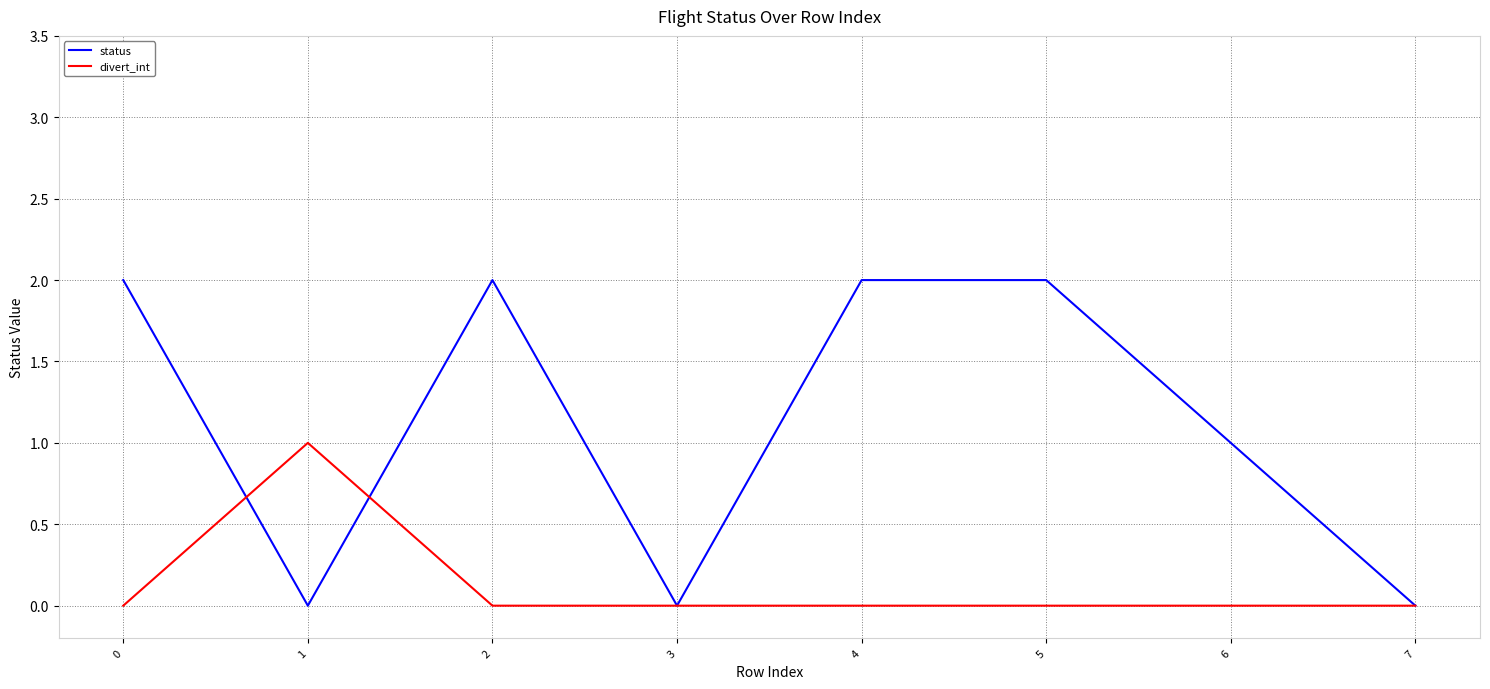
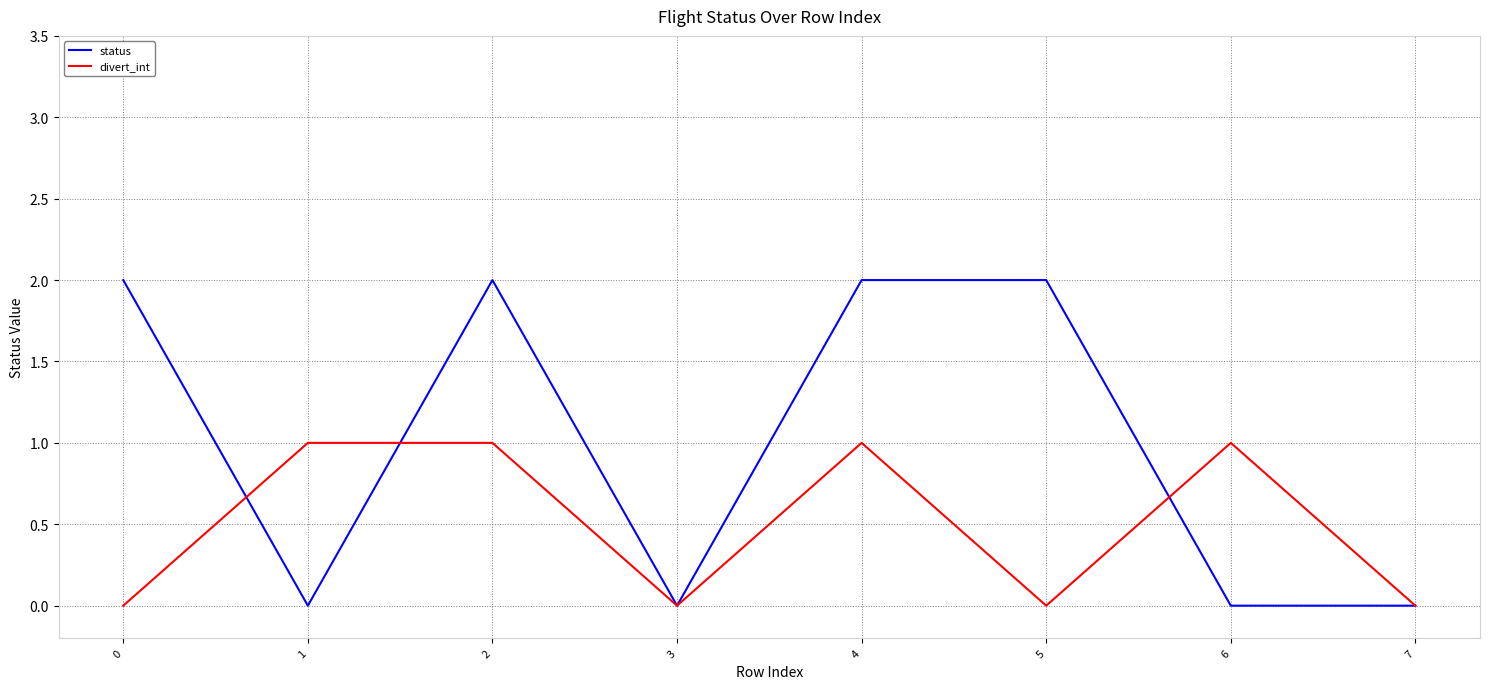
divert_int, 2: 0 -> 1
divert_int, 4: 0 -> 1
status, 6: 1 -> 0
divert_int, 6: 0 -> 1
